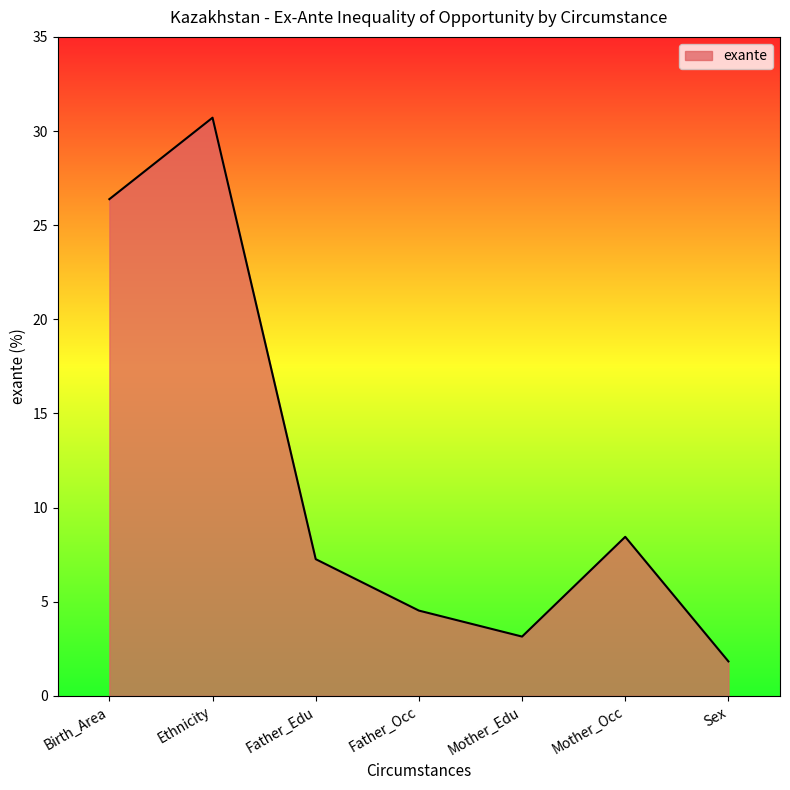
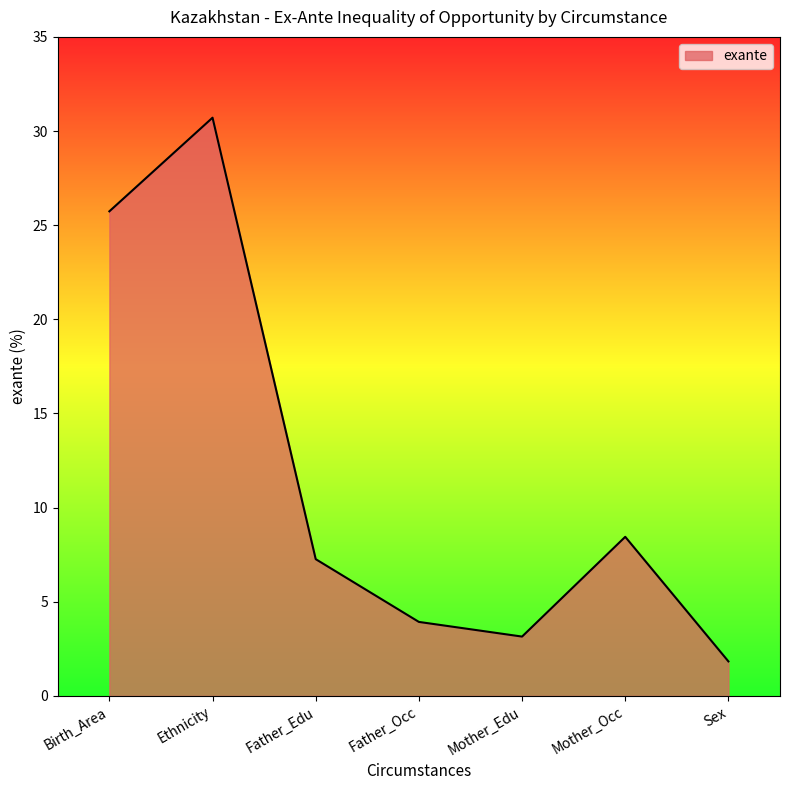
Birth_Area: 26.4 -> 25.7
Father_Occ: 4.5 -> 3.9
